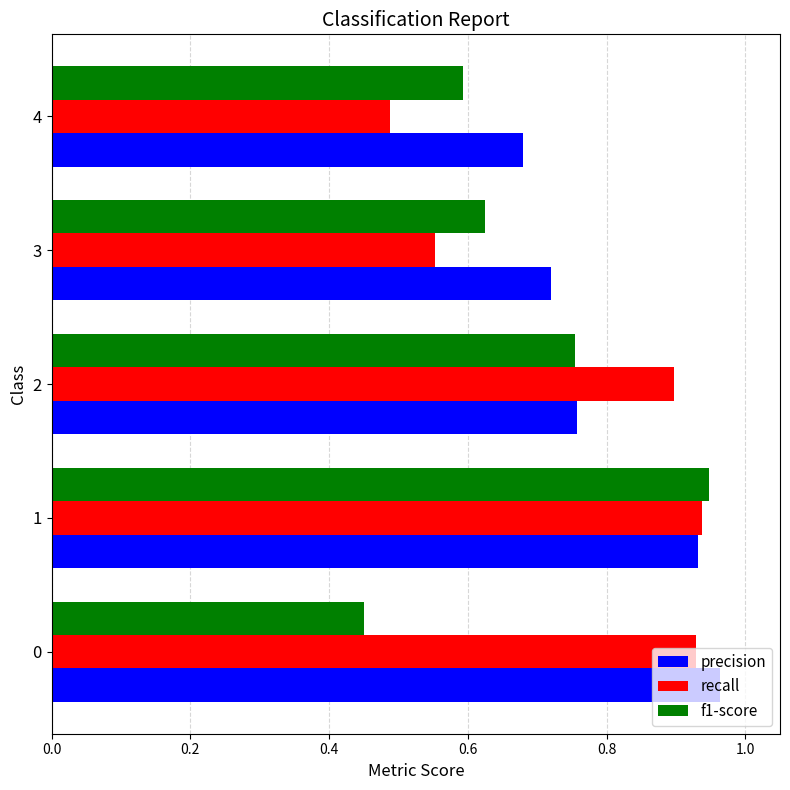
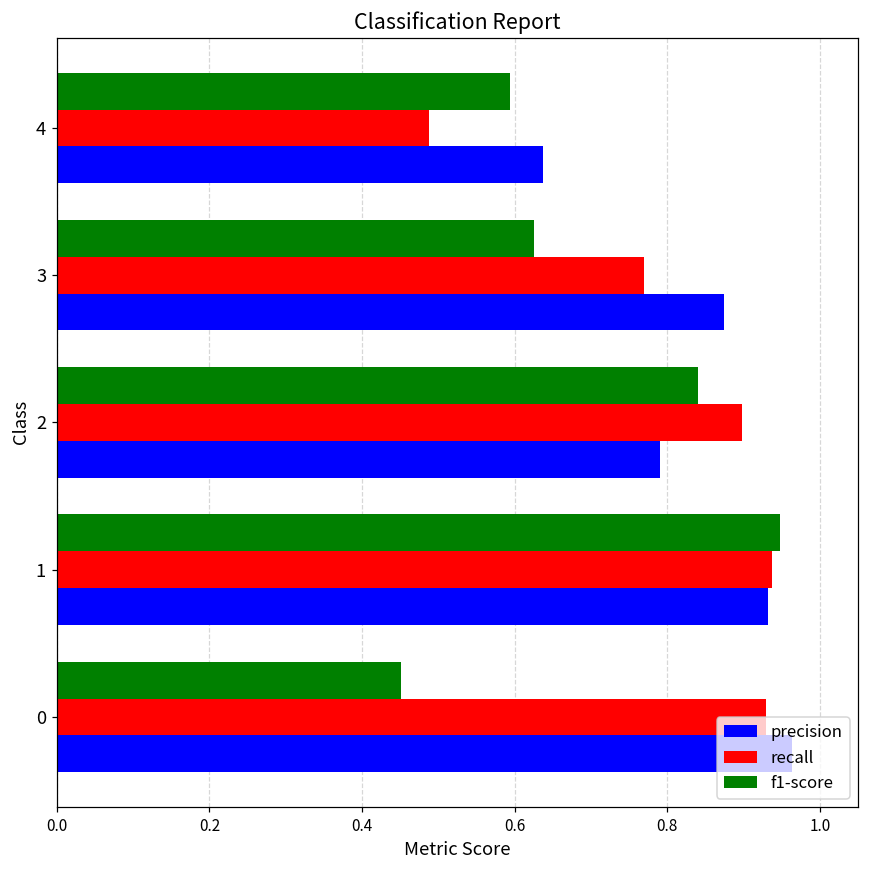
precision, 4: 0.68 -> 0.64
recall, 3: 0.55 -> 0.77
precision, 3: 0.72 -> 0.87
f1-score, 2: 0.75 -> 0.84
precision, 2: 0.76 -> 0.79
